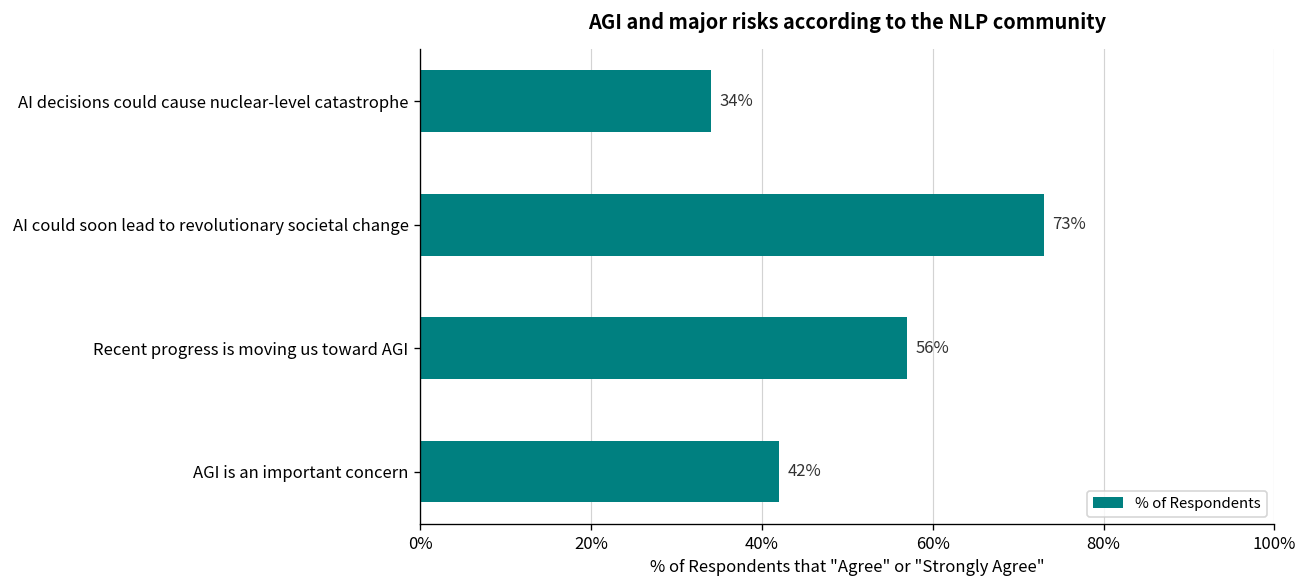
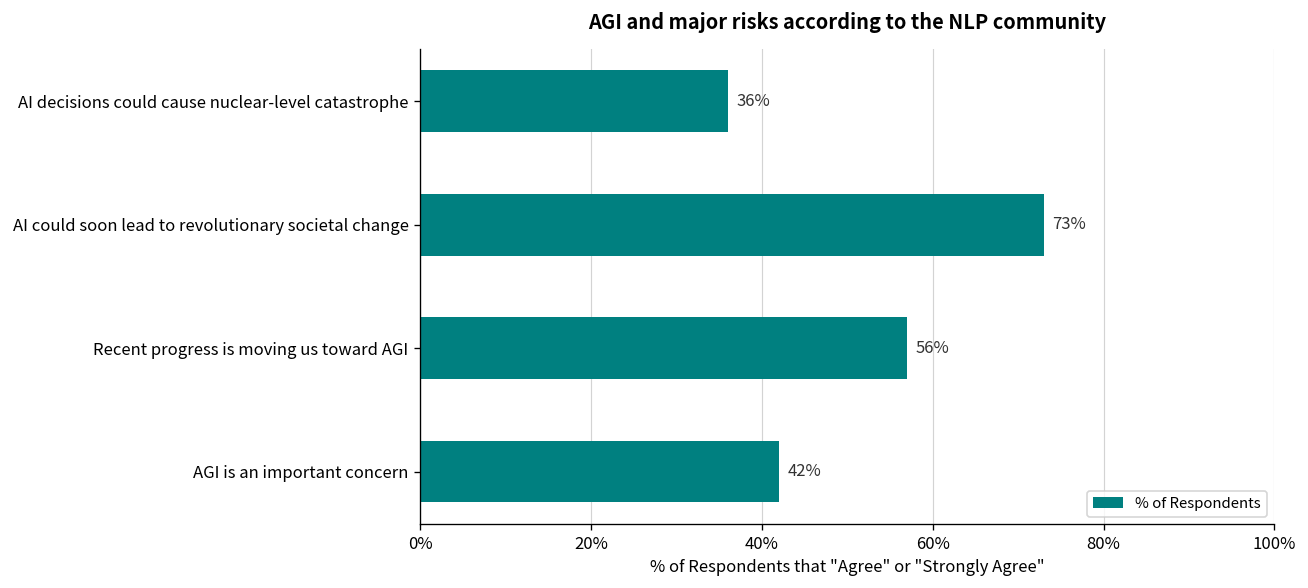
AI decisions could cause nuclear-level catastrophe: 34% -> 36%
